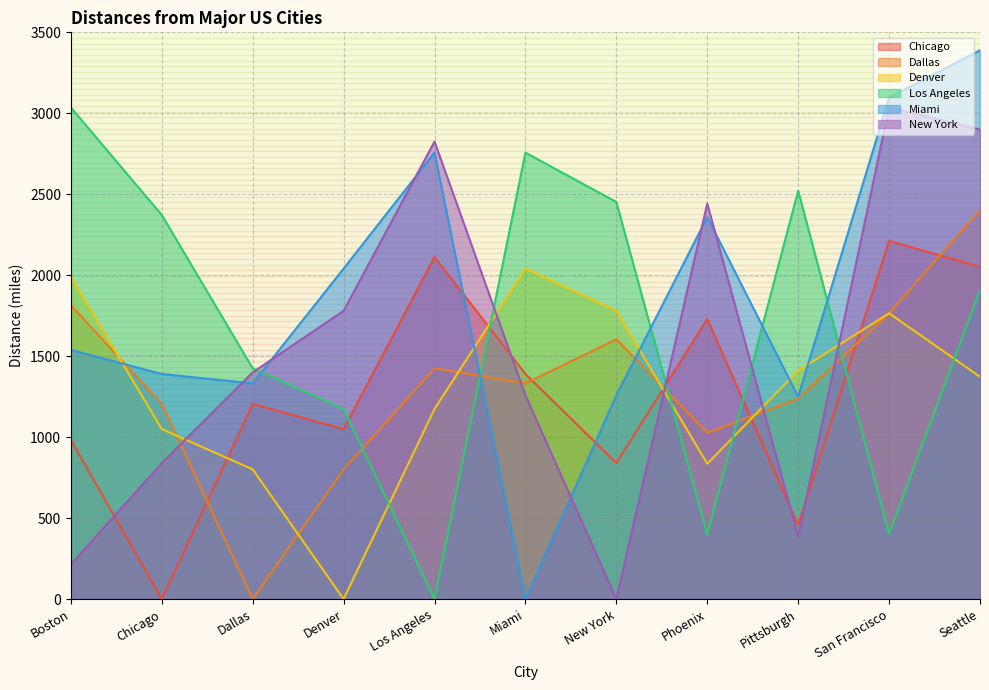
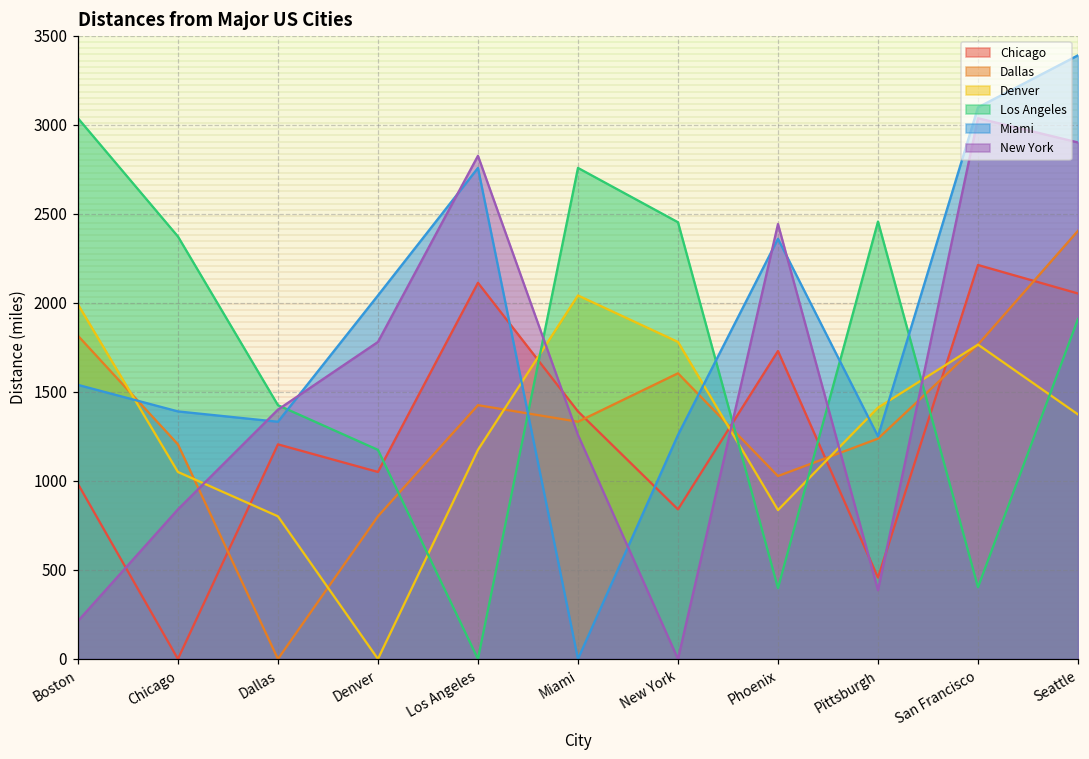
Los Angeles, Pittsburgh: 2520 -> 2460
